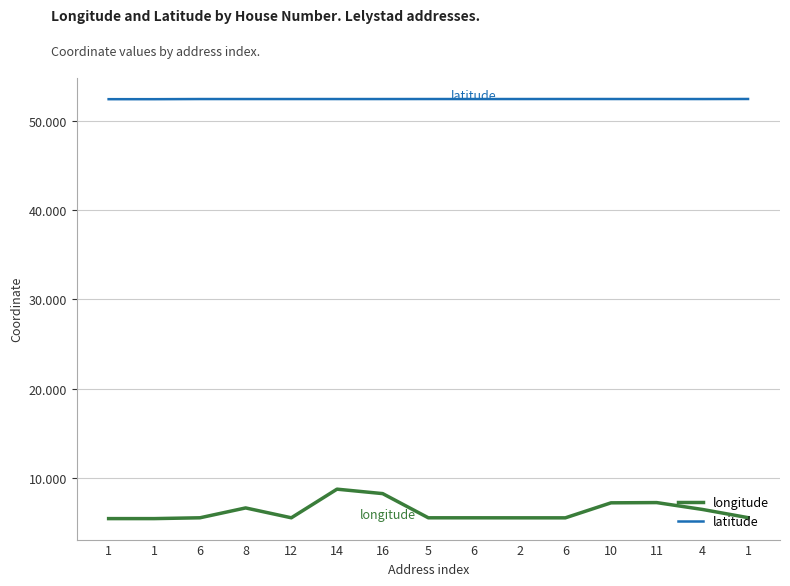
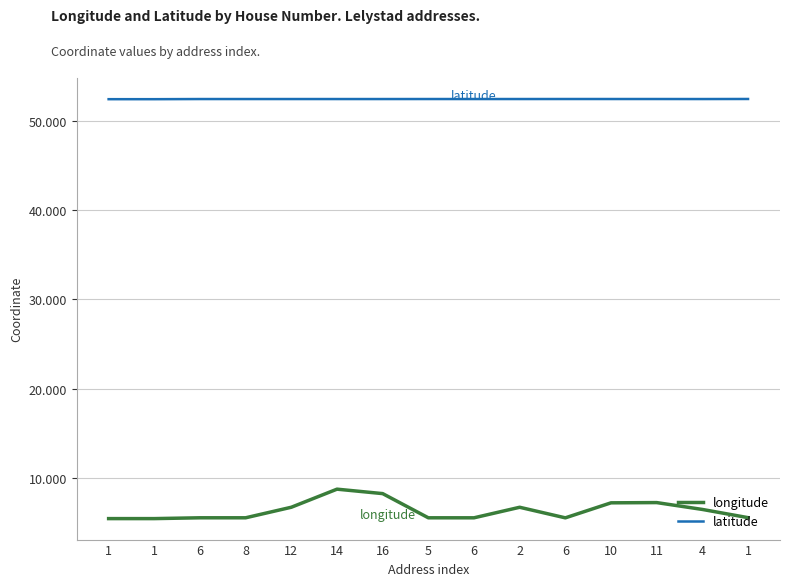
longitude, 8: 7 -> 6
longitude, 12: 6 -> 7
longitude, 2: 6 -> 7
